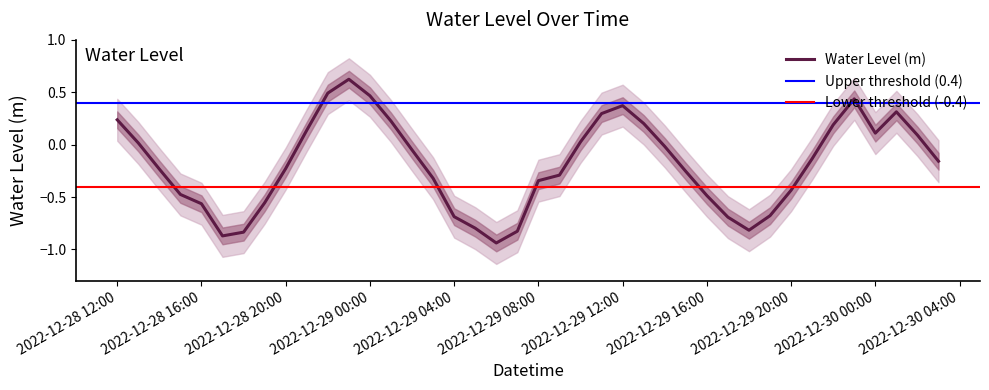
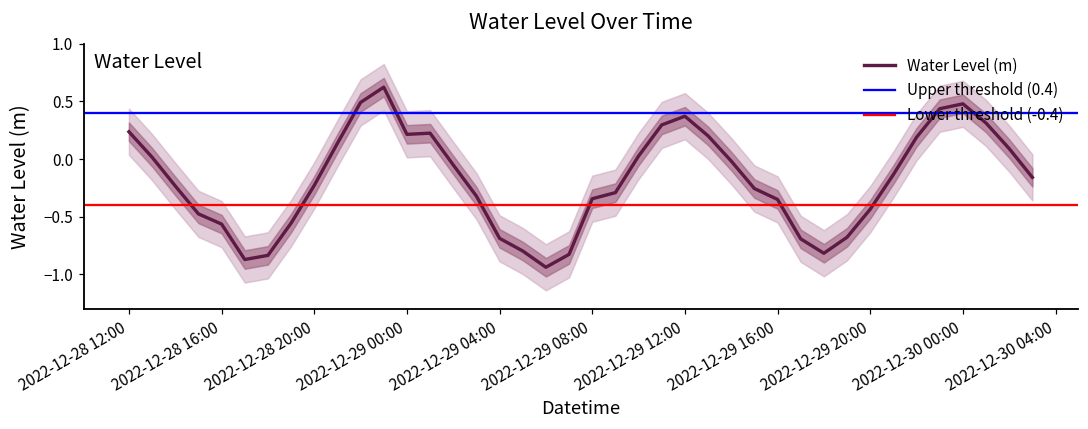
Water Level (m), 2022-12-29 00:00: 0.47 -> 0.21
Water Level (m), 2022-12-29 16:00: -0.49 -> -0.35
Water Level (m), 2022-12-30 00:00: 0.11 -> 0.48
